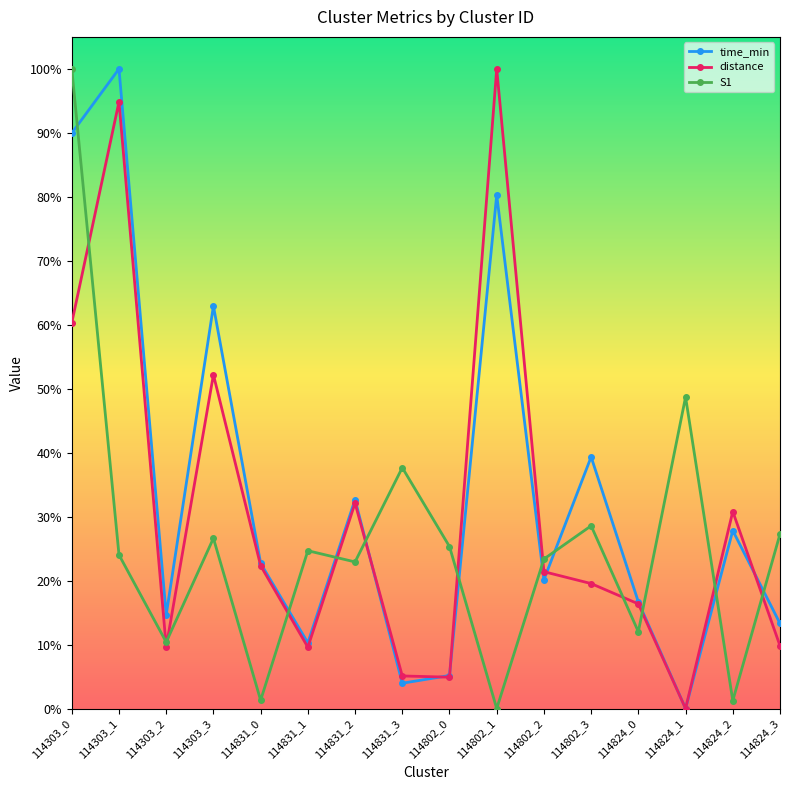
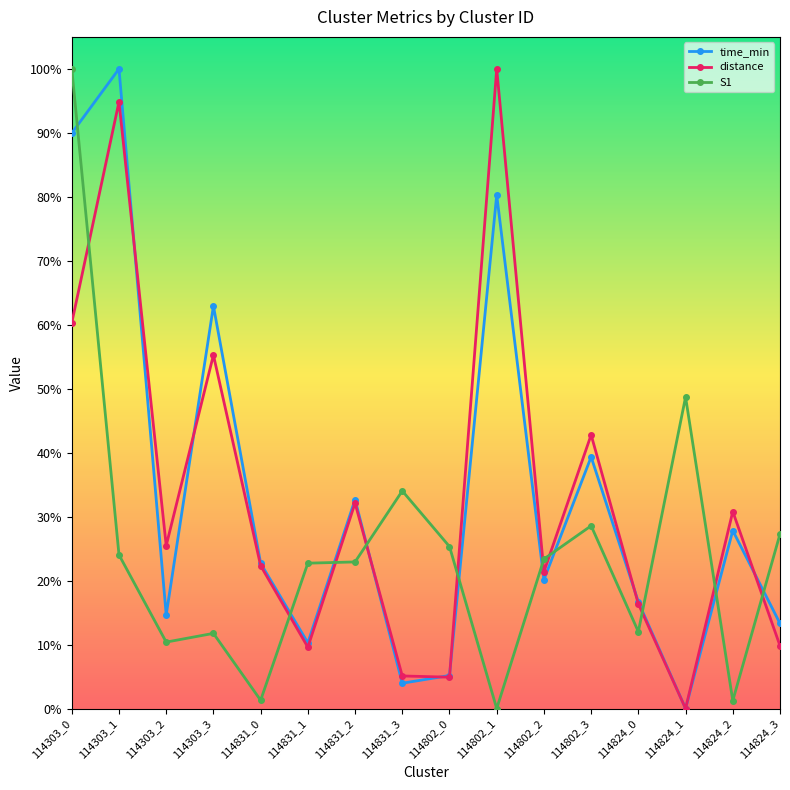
distance, 114303_2: 10% -> 25%
distance, 114303_3: 52% -> 55%
S1, 114303_3: 27% -> 12%
S1, 114831_1: 25% -> 23%
S1, 114831_3: 38% -> 34%
distance, 114802_3: 20% -> 43%
